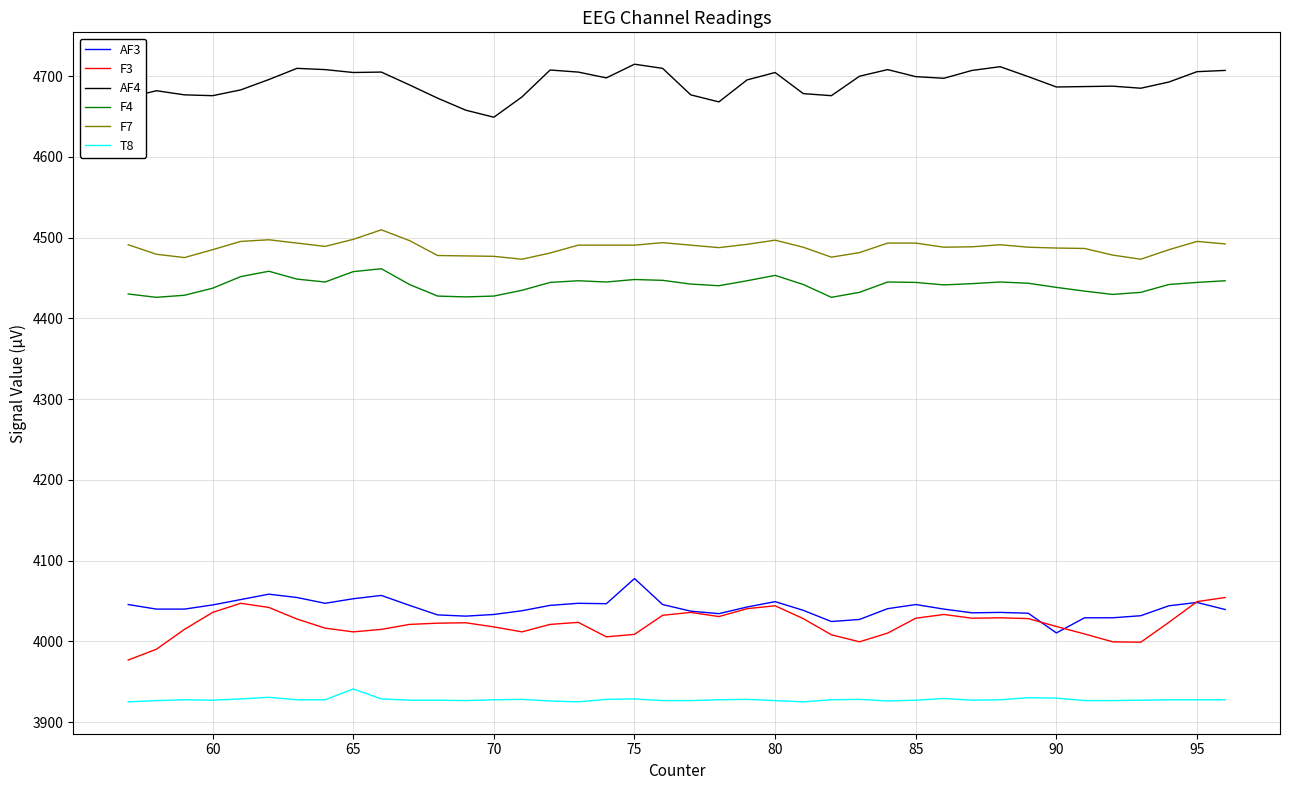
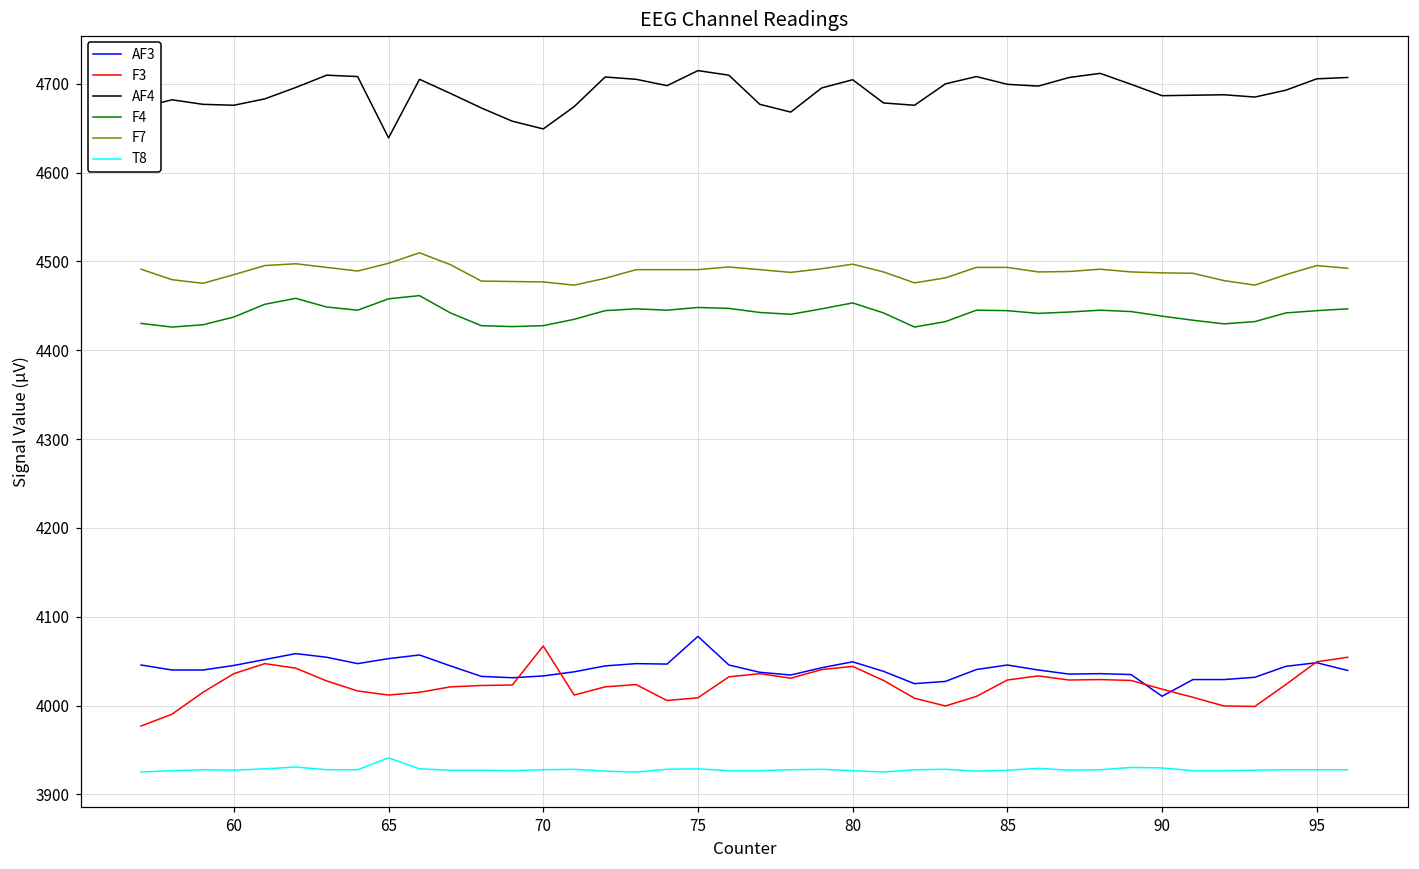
AF4, 65: 4700 -> 4640
F3, 70: 4020 -> 4070
